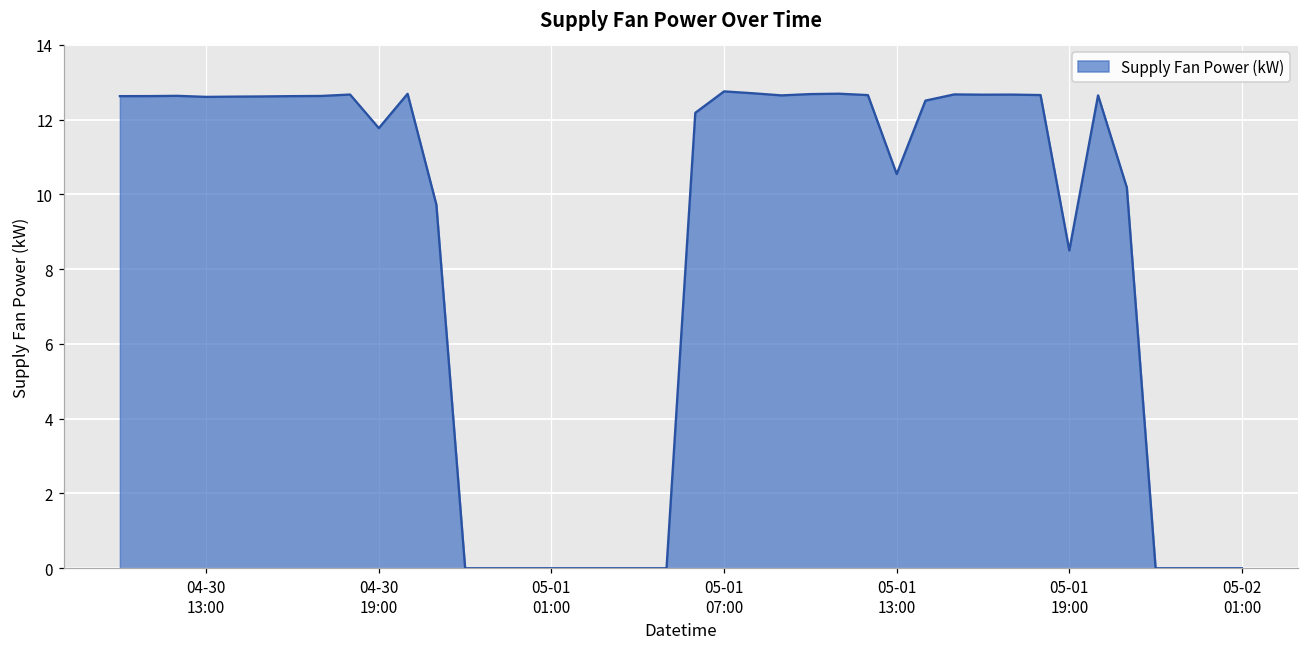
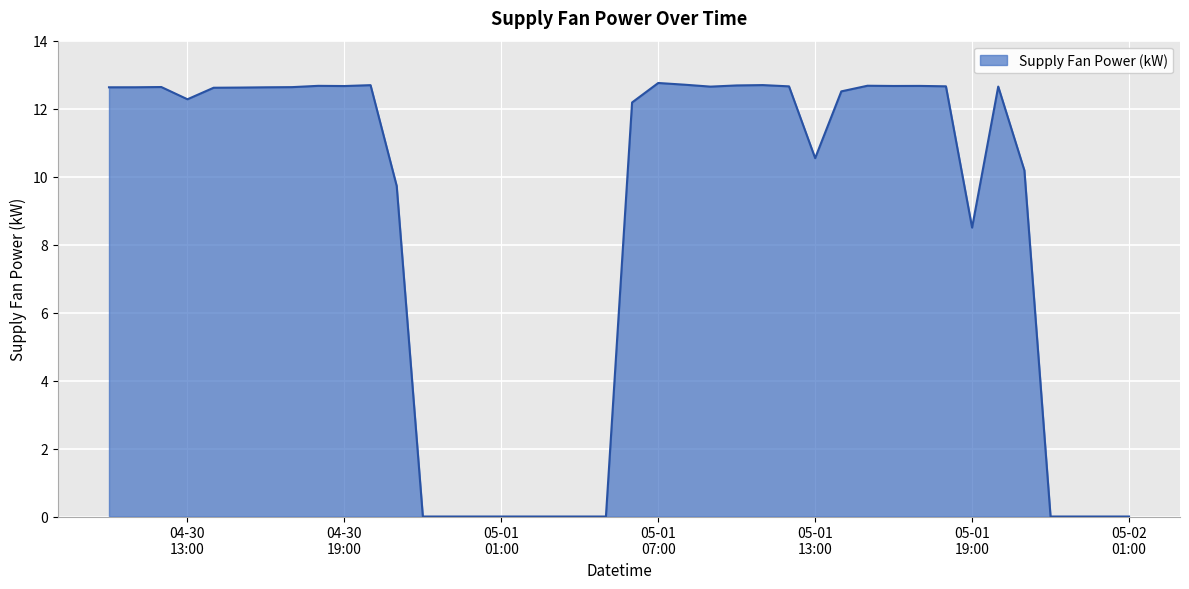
04-30 13:00: 12.6 -> 12.3
04-30 19:00: 11.8 -> 12.7
